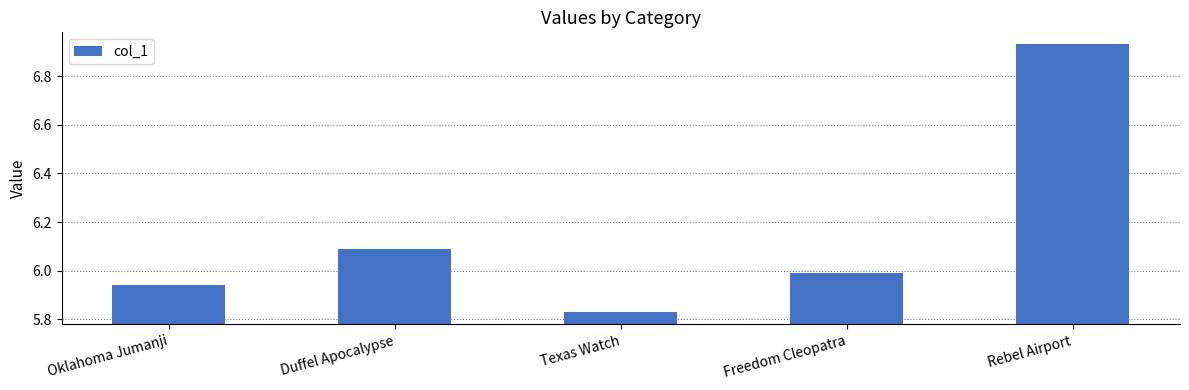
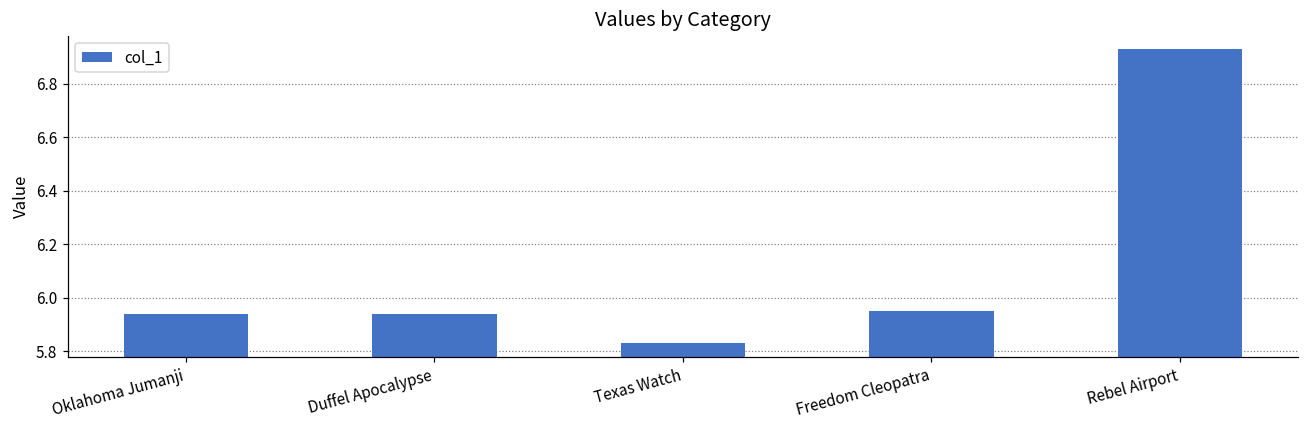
Duffel Apocalypse: 6.09 -> 5.94
Freedom Cleopatra: 5.99 -> 5.95
